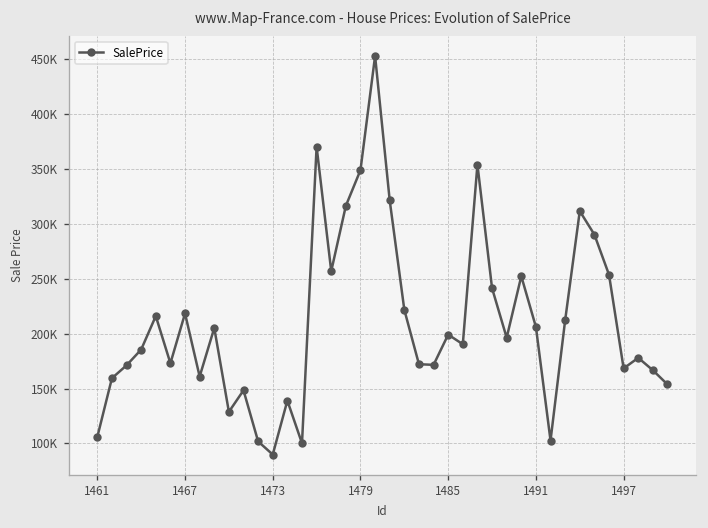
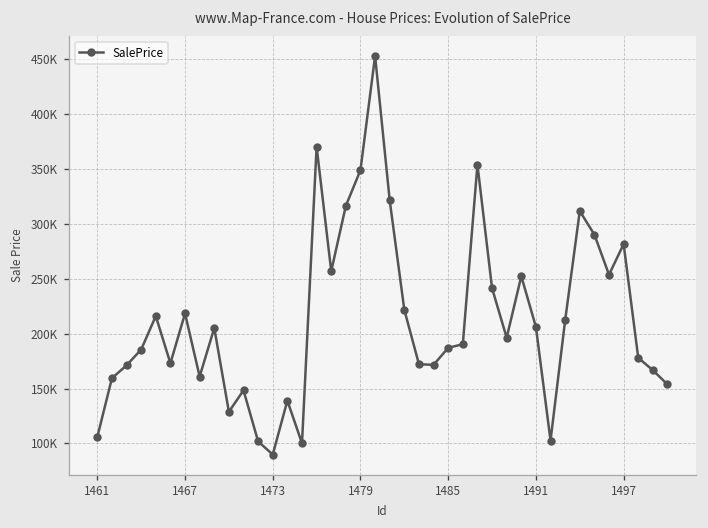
1485: 200000 -> 190000
1497: 170000 -> 280000
